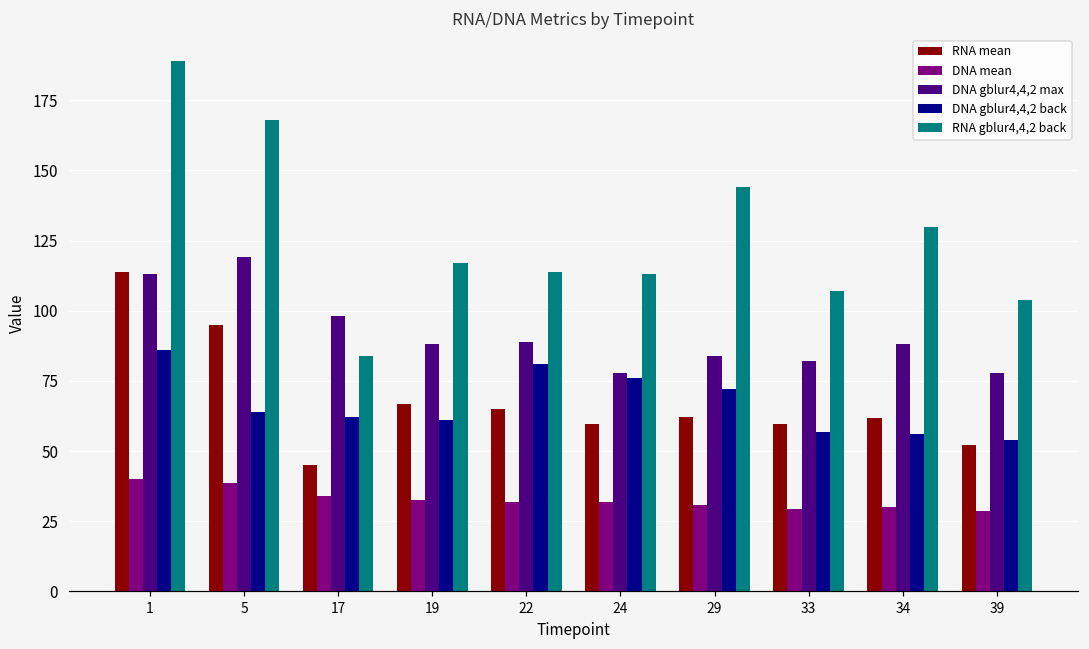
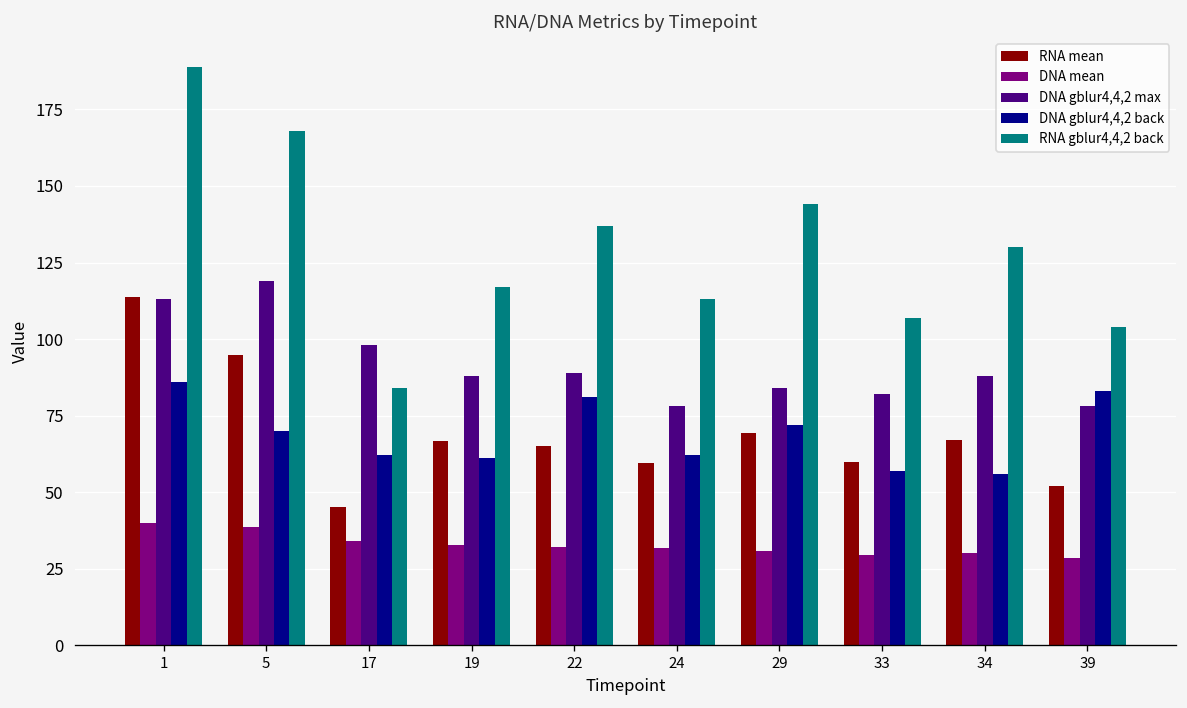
DNA gblur4,4,2 back, 5: 64 -> 70
RNA gblur4,4,2 back, 22: 114 -> 137
DNA gblur4,4,2 back, 24: 76 -> 62
RNA mean, 29: 62 -> 69
RNA mean, 34: 62 -> 67
DNA gblur4,4,2 back, 39: 54 -> 83
